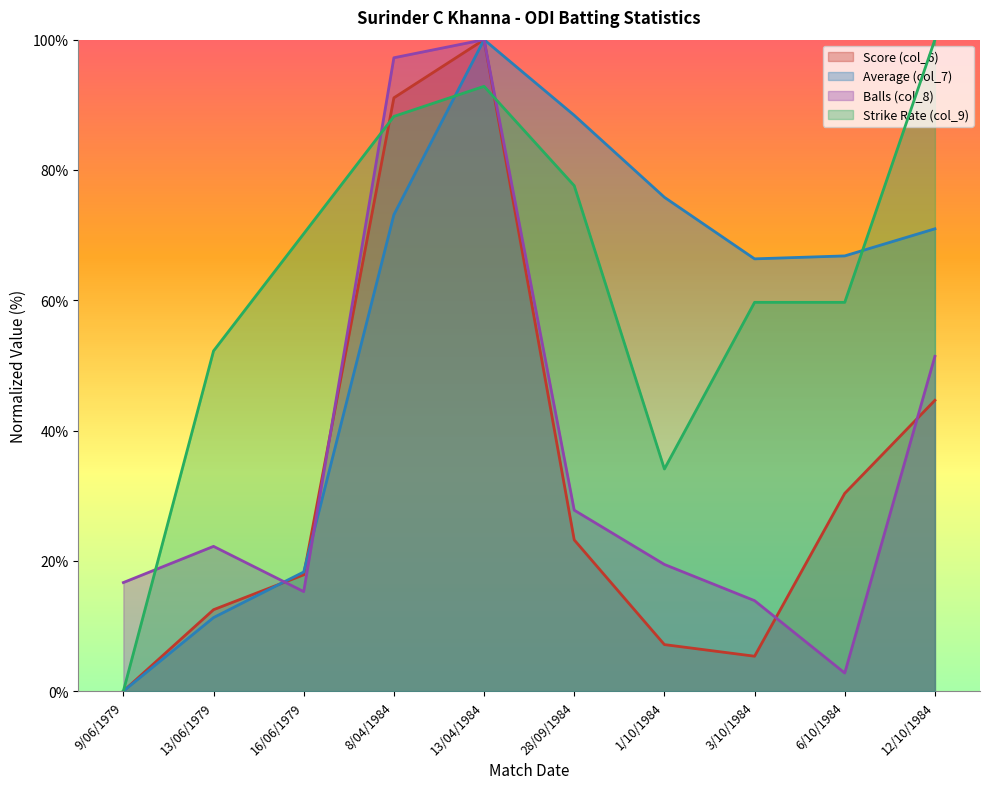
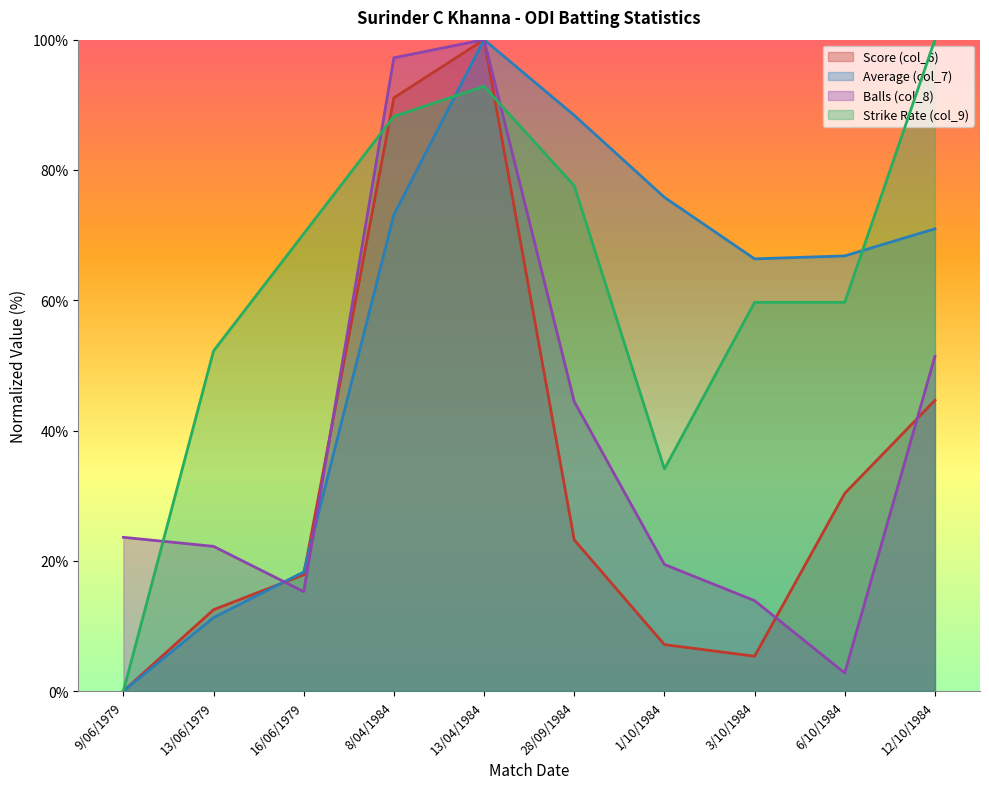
Balls (col_8), 9/06/1979: 17% -> 24%
Balls (col_8), 28/09/1984: 28% -> 44%
